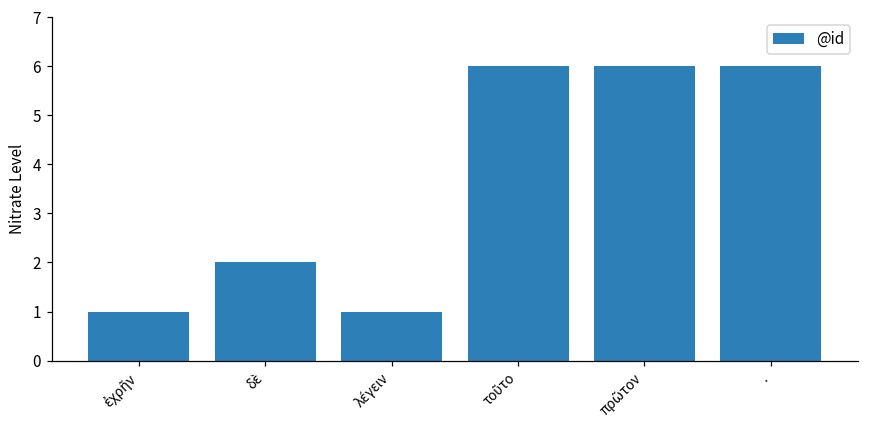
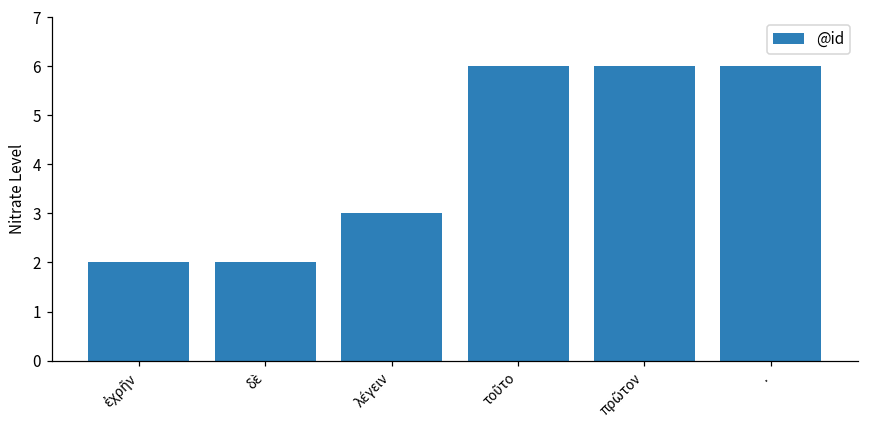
ἐχρῆν: 1 -> 2
λέγειν: 1 -> 3
